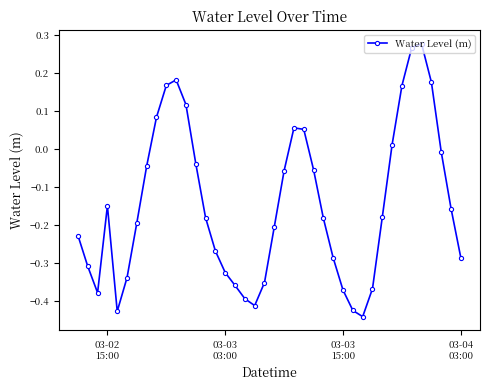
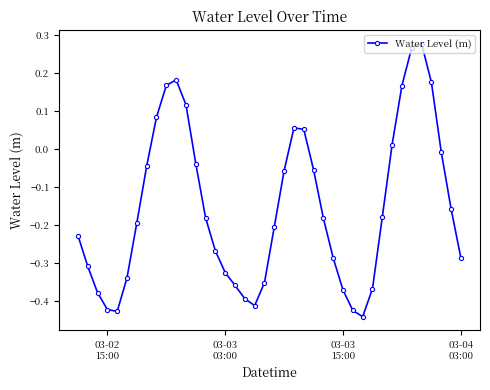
03-02 15:00: -0.15 -> -0.42
